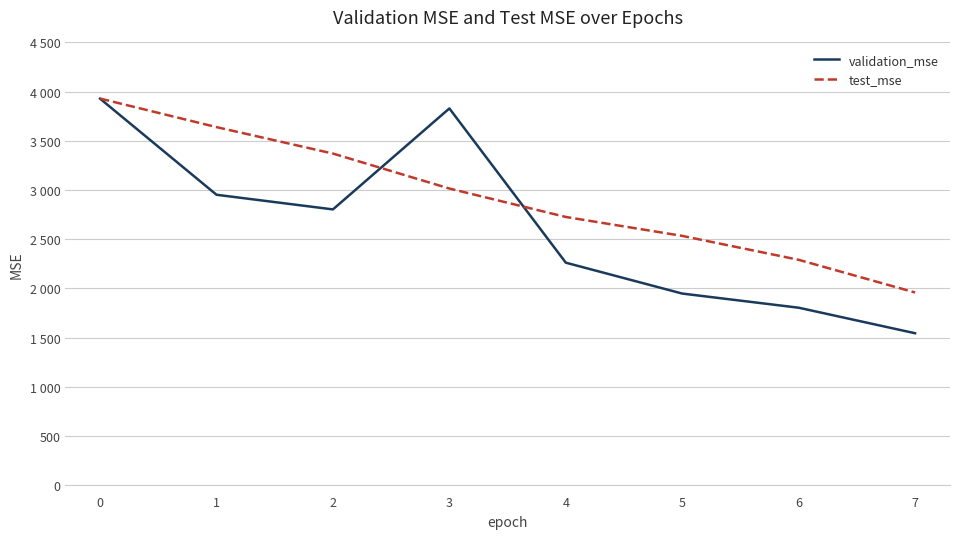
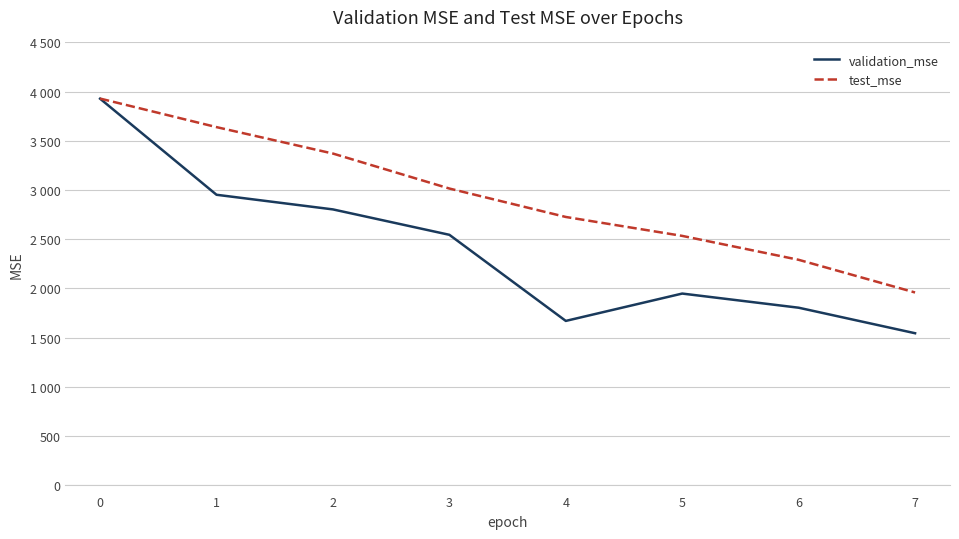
validation_mse, 3: 3800 -> 2500
validation_mse, 4: 2300 -> 1700
